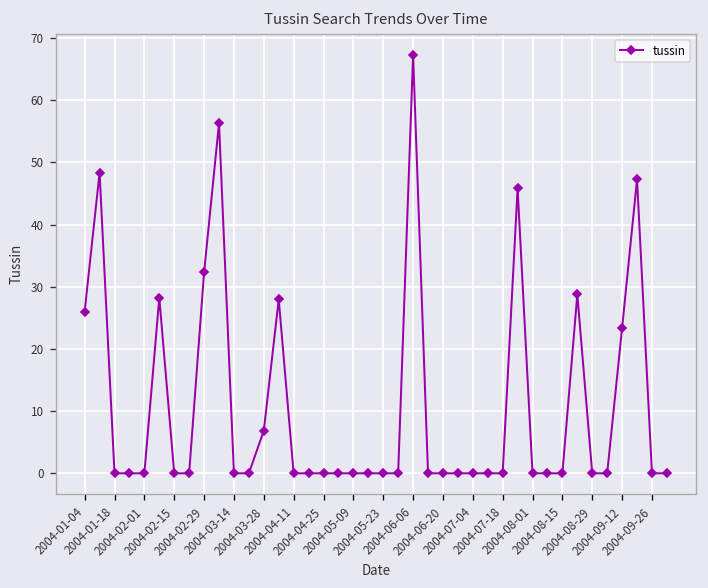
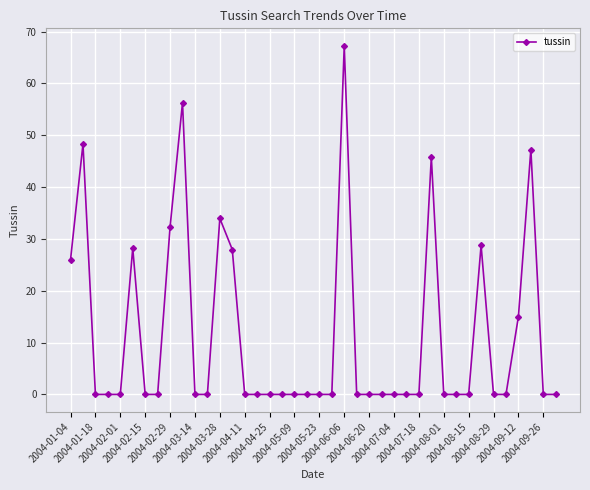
2004-03-28: 7 -> 34
2004-09-12: 23 -> 15
